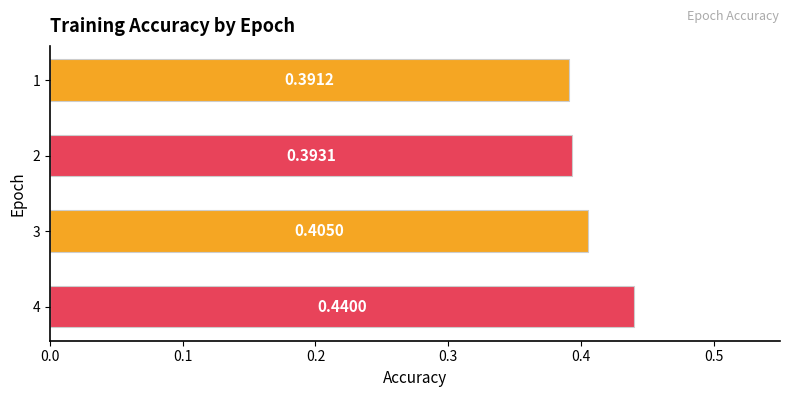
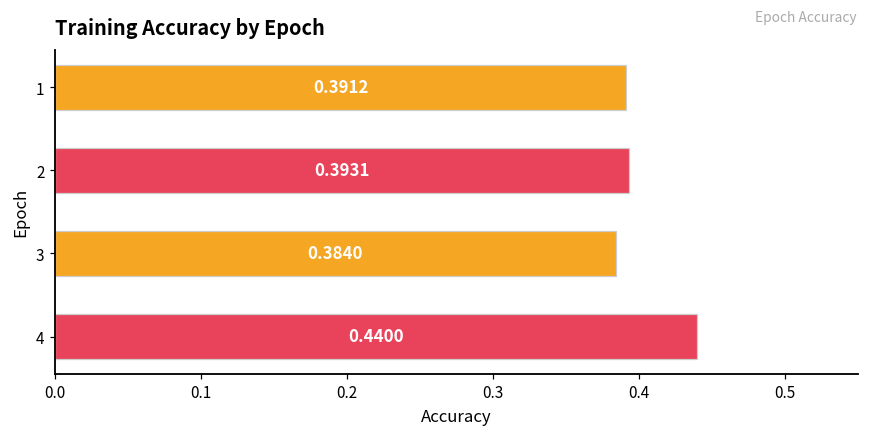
3: 0.4050 -> 0.3840
